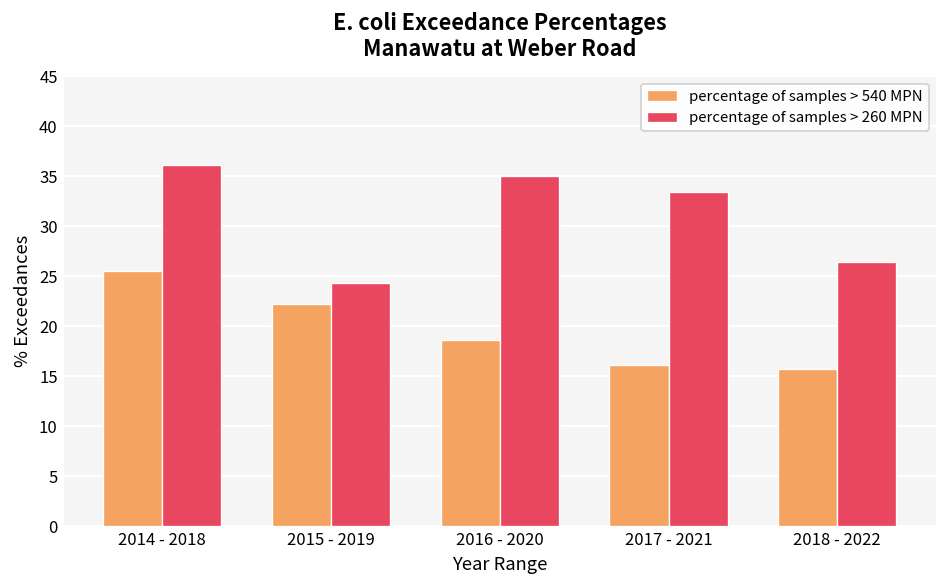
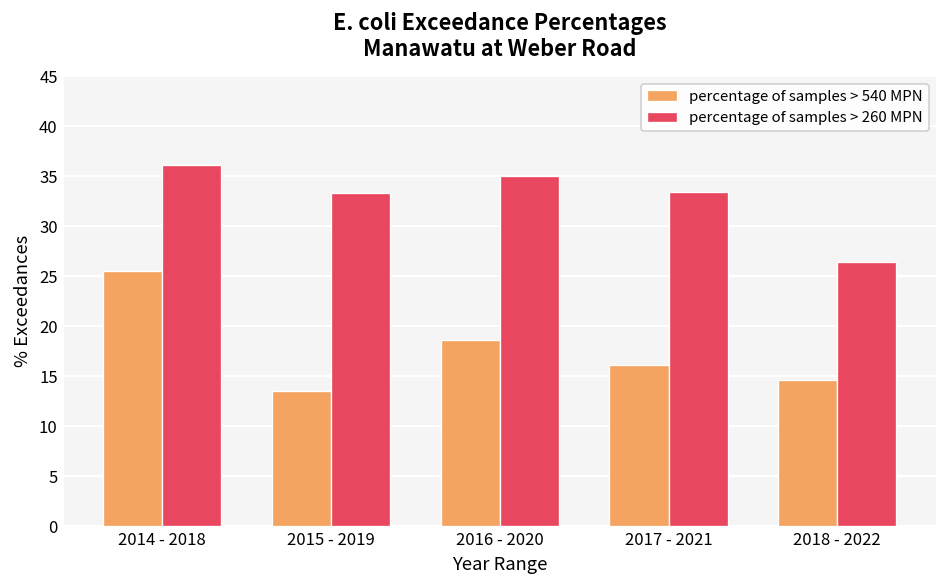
percentage of samples > 540 MPN, 2015 - 2019: 22 -> 14
percentage of samples > 260 MPN, 2015 - 2019: 24 -> 33
percentage of samples > 540 MPN, 2018 - 2022: 16 -> 15
